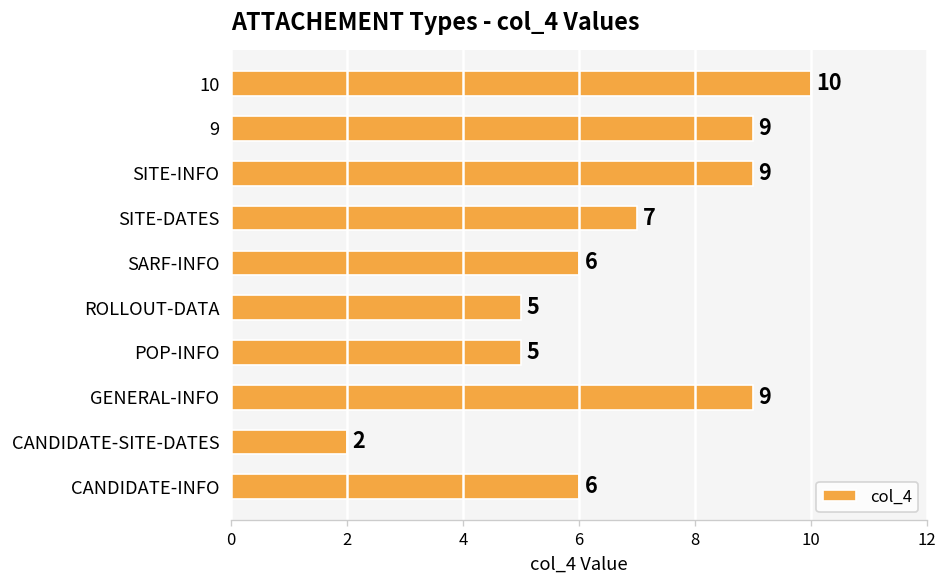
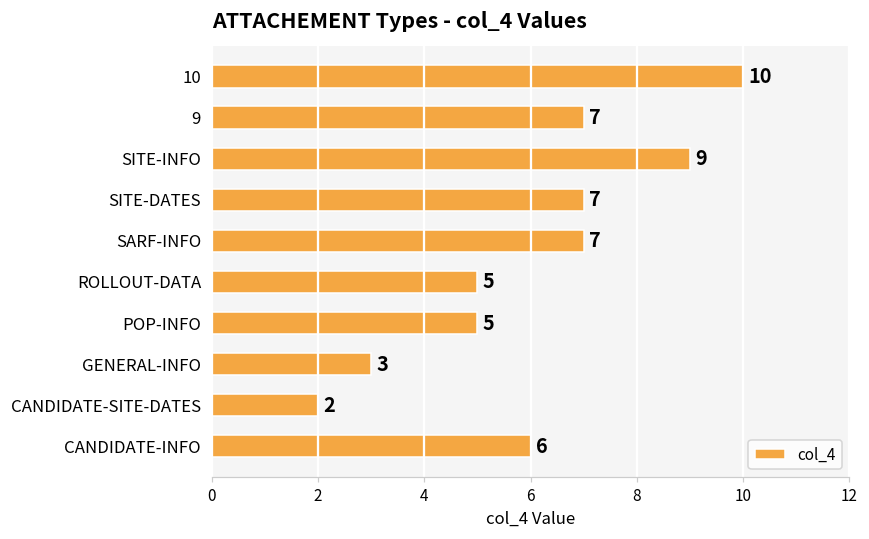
9: 9 -> 7
SARF-INFO: 6 -> 7
GENERAL-INFO: 9 -> 3
